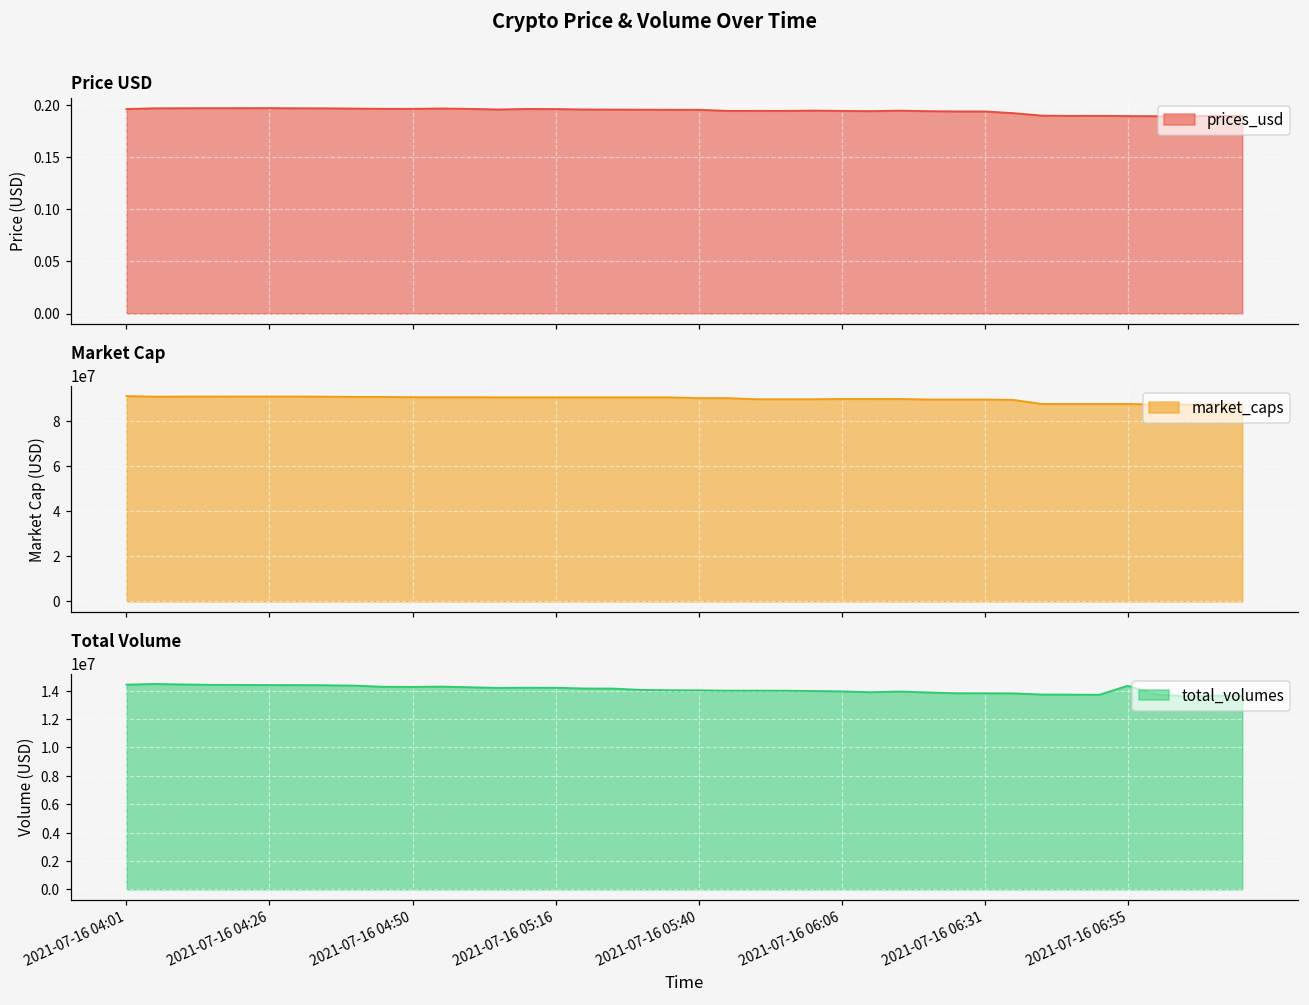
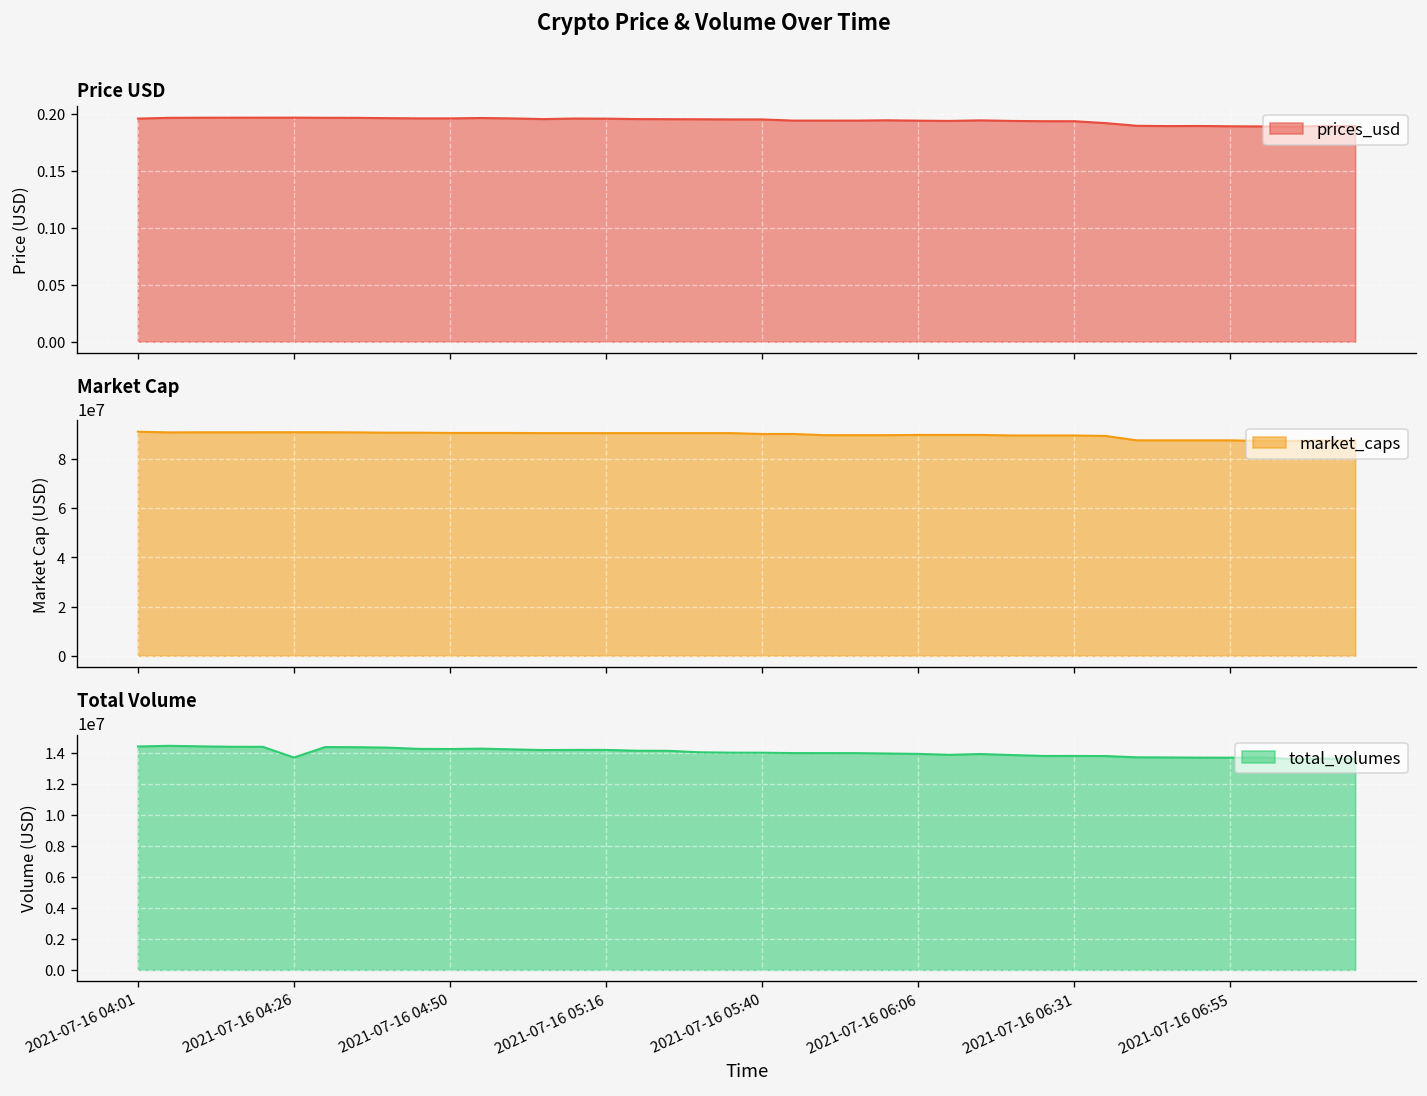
Total Volume, 2021-07-16 04:26: 14400000 -> 13700000
Total Volume, 2021-07-16 06:55: 14400000 -> 13700000
